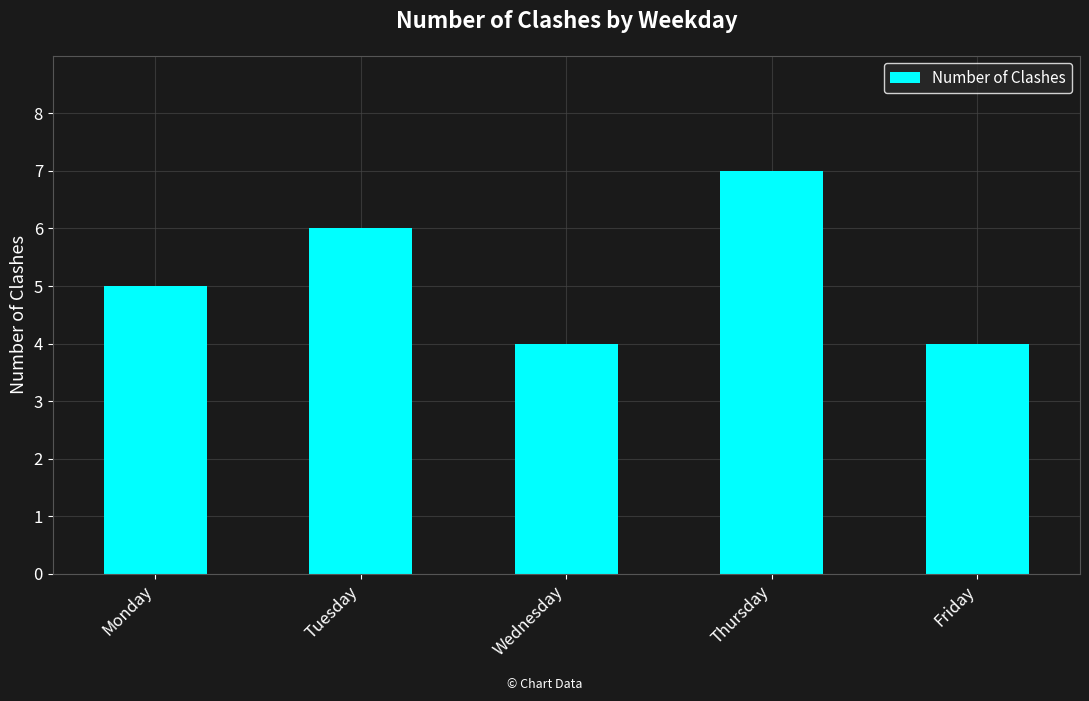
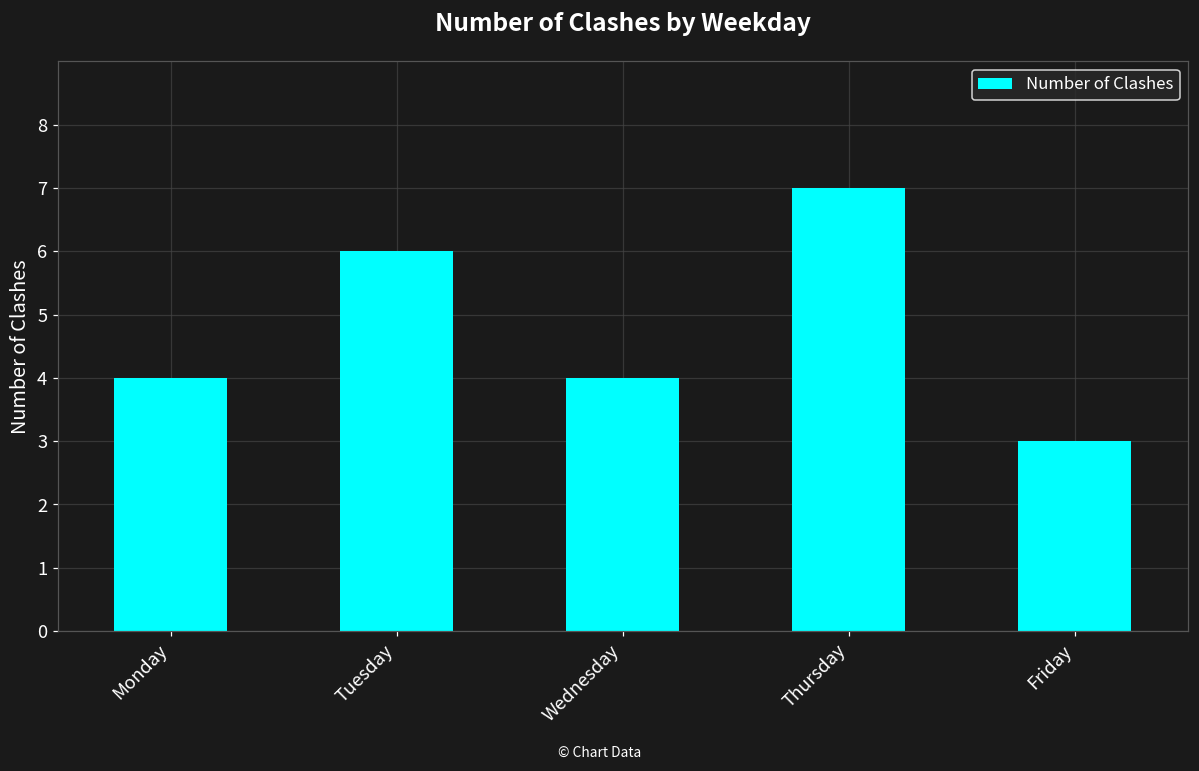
Monday: 5 -> 4
Friday: 4 -> 3
